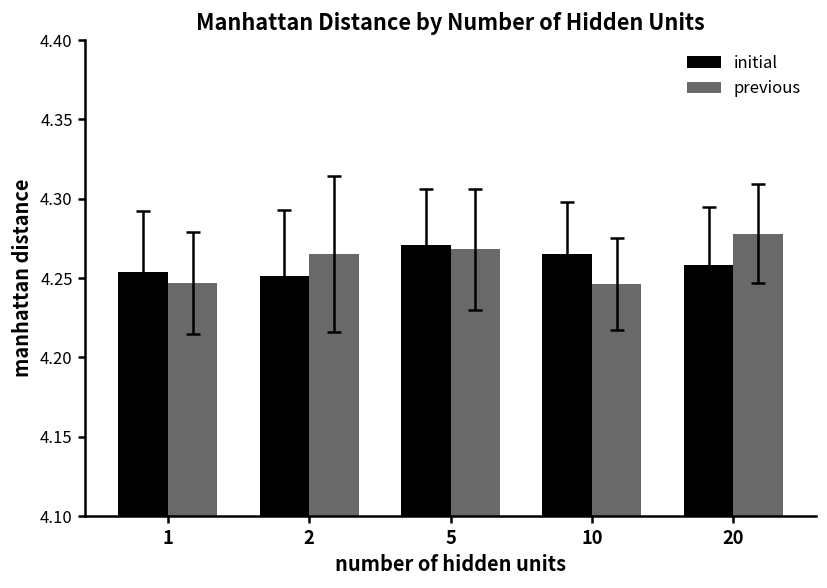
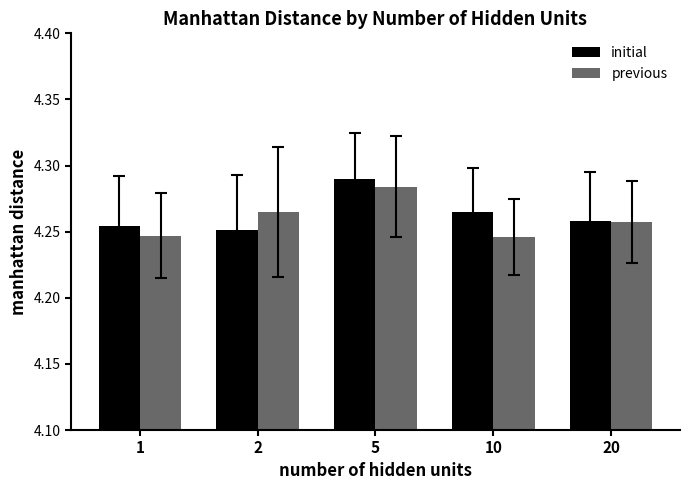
initial, 5: 4.271 -> 4.290
previous, 5: 4.268 -> 4.284
previous, 20: 4.278 -> 4.257
